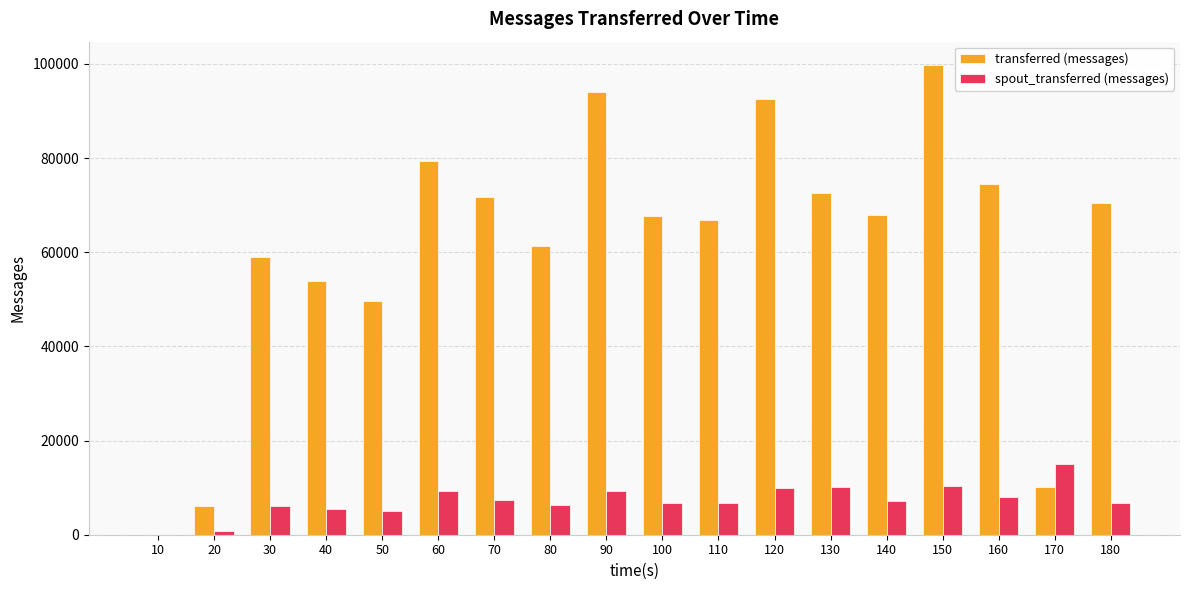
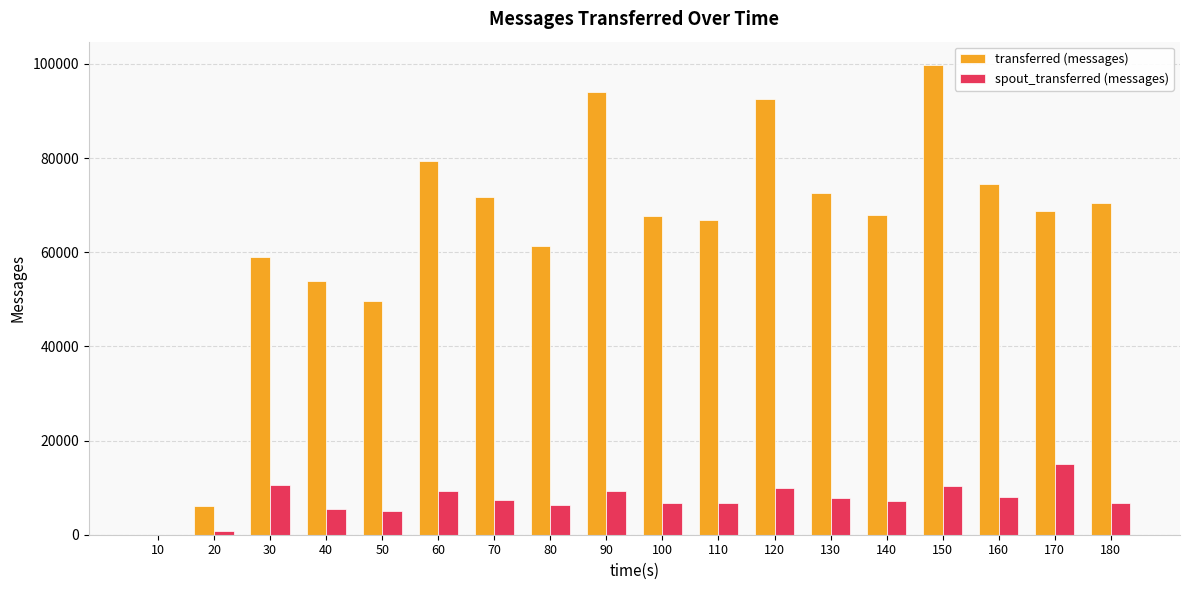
spout_transferred (messages), 30: 6000 -> 11000
spout_transferred (messages), 130: 10000 -> 8000
transferred (messages), 170: 10000 -> 69000
